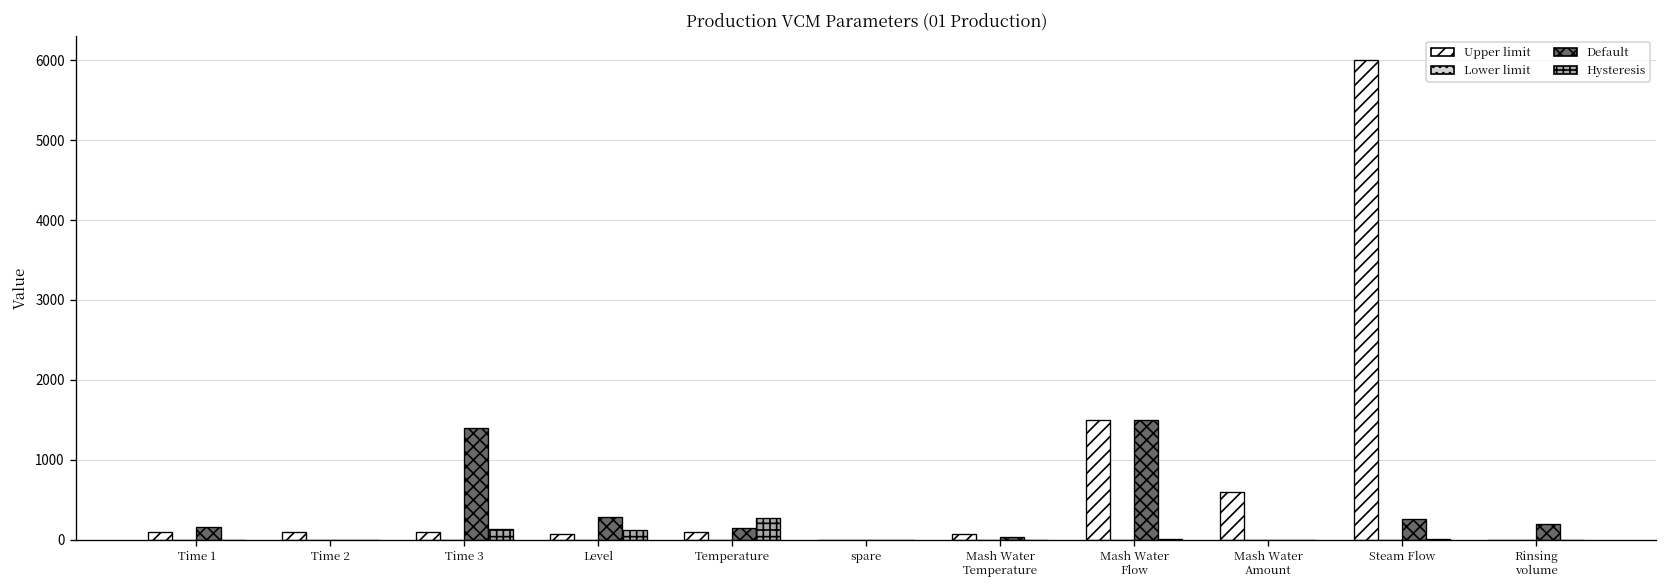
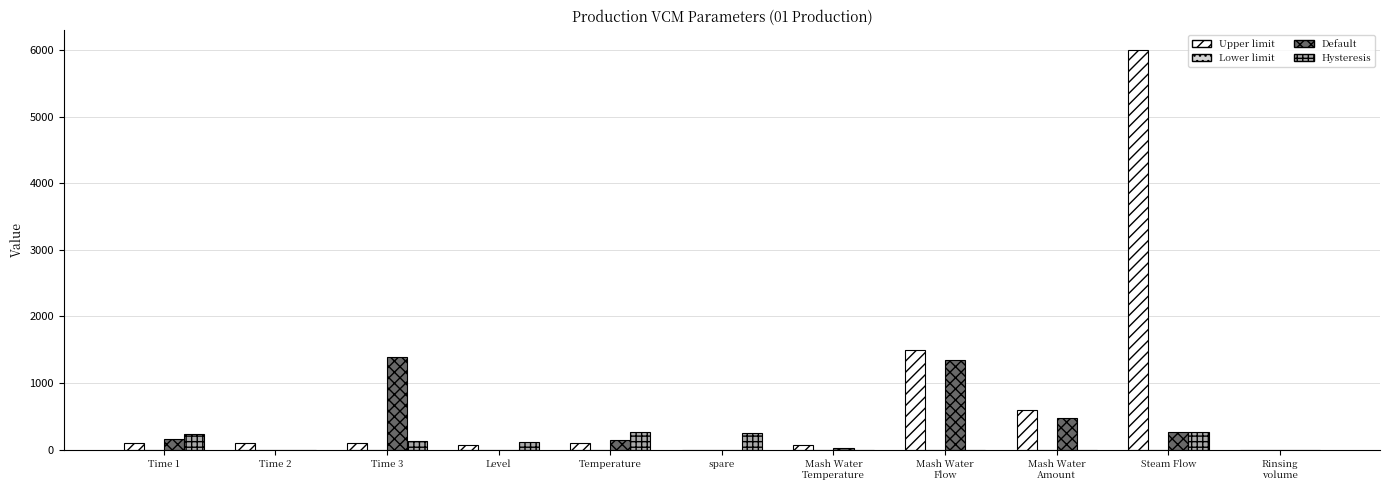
Hysteresis, Time 1: 0 -> 200
Default, Level: 300 -> 0
Hysteresis, spare: 0 -> 200
Default, Mash Water Flow: 1500 -> 1300
Default, Mash Water Amount: 0 -> 500
Hysteresis, Steam Flow: 0 -> 300
Default, Rinsing volume: 200 -> 0
